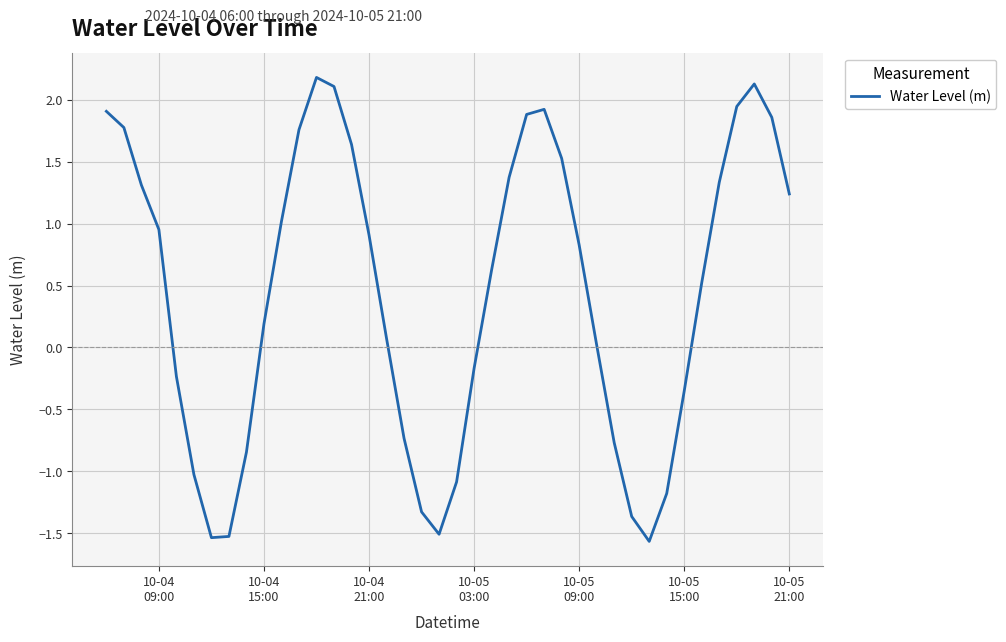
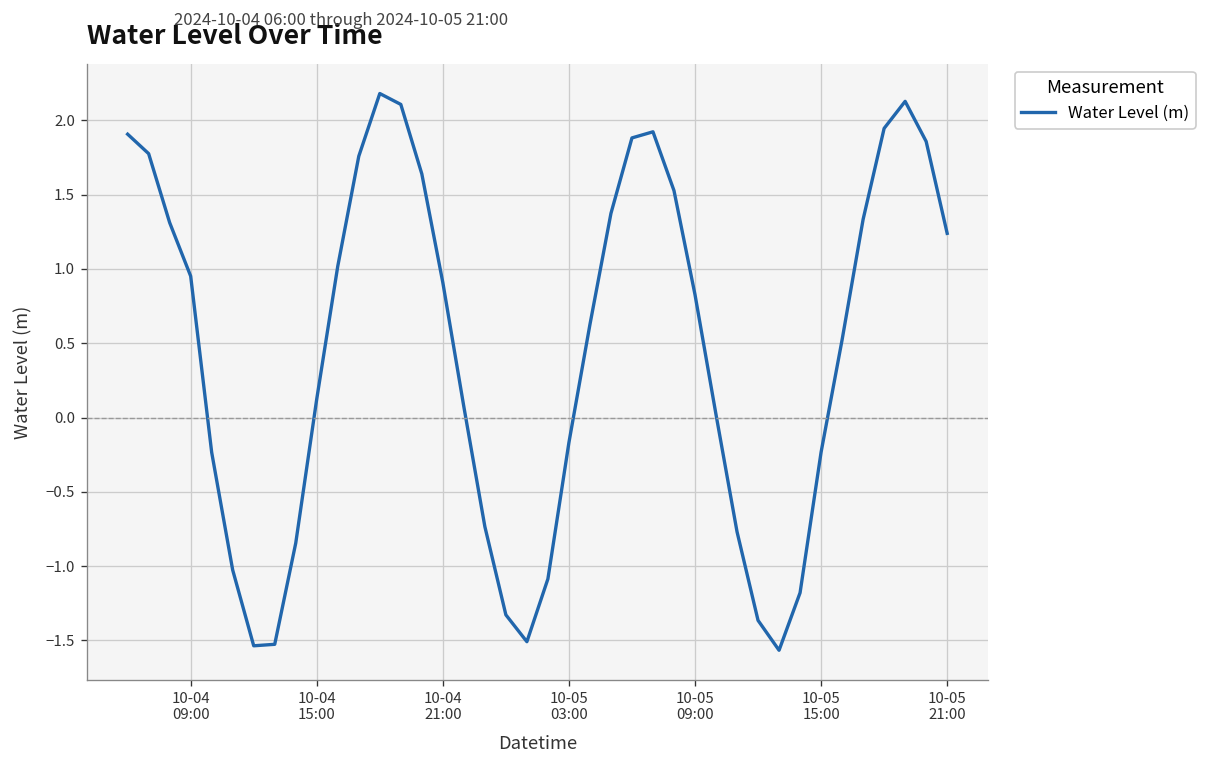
10-04 15:00: 0.19 -> 0.13
10-05 15:00: -0.35 -> -0.23
